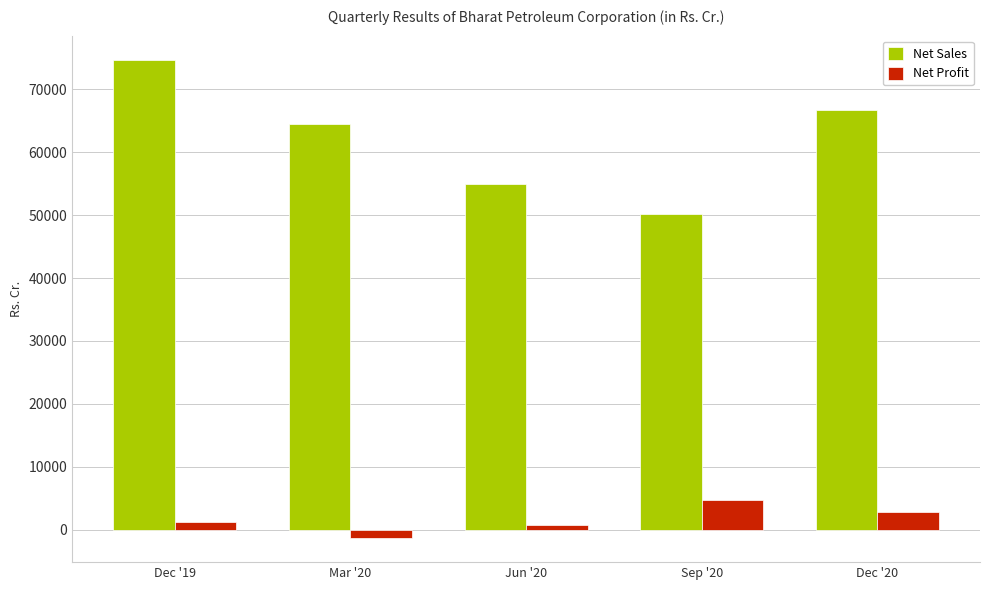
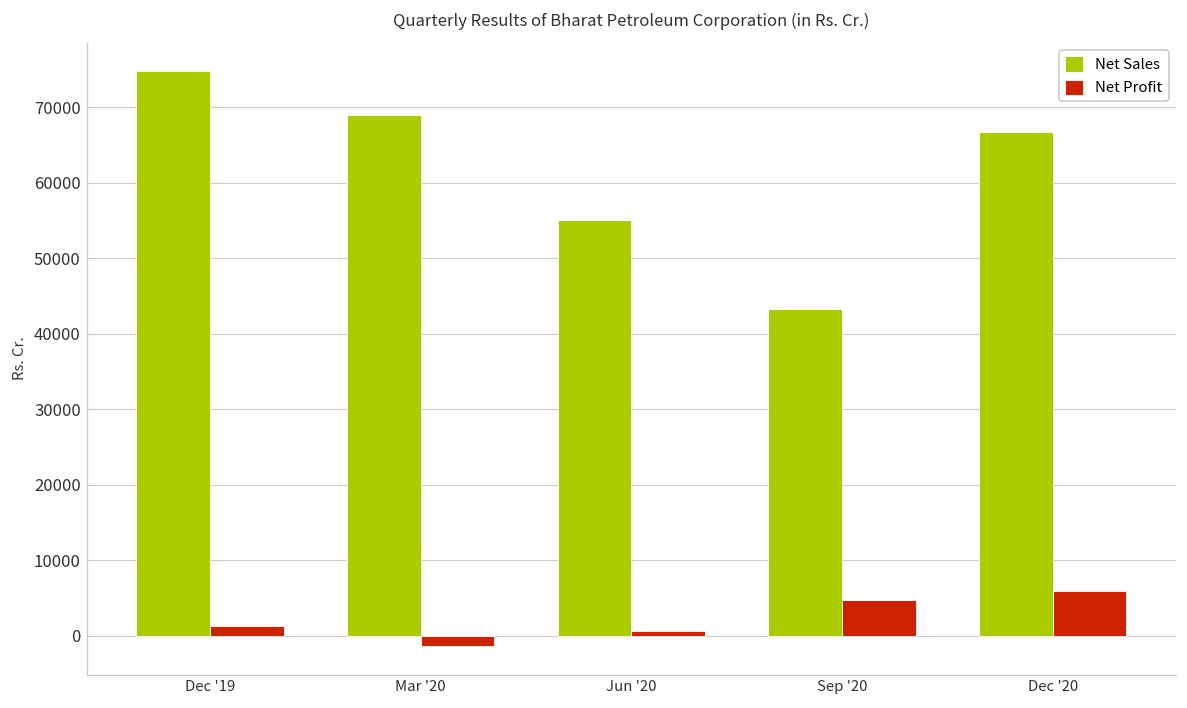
Net Sales, Mar '20: 64000 -> 69000
Net Sales, Sep '20: 50000 -> 43000
Net Profit, Dec '20: 3000 -> 6000
